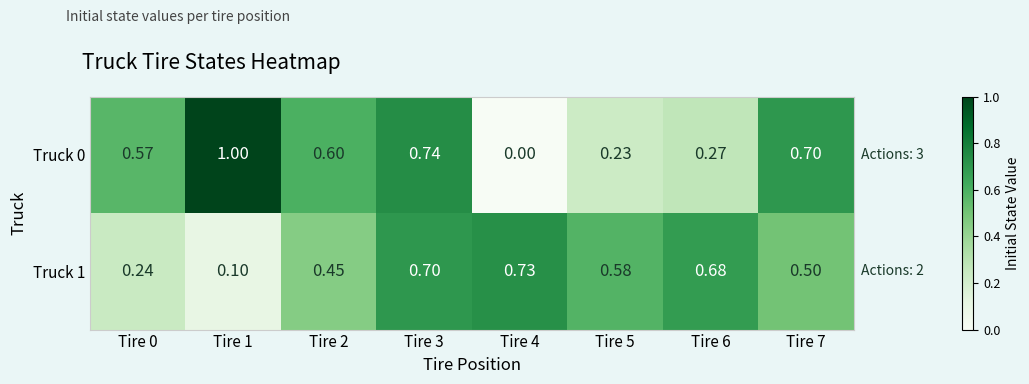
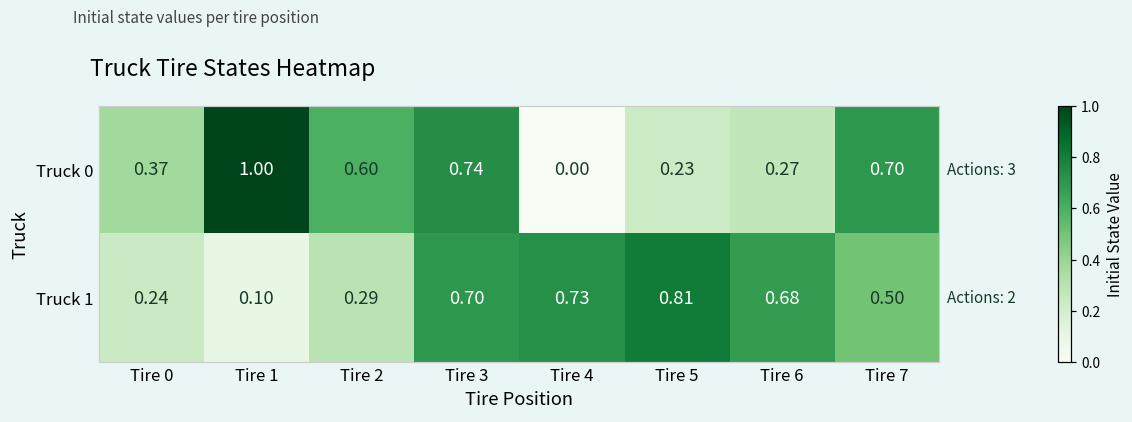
Truck 0, Tire 0: 0.57 -> 0.37
Truck 1, Tire 2: 0.45 -> 0.29
Truck 1, Tire 5: 0.58 -> 0.81
